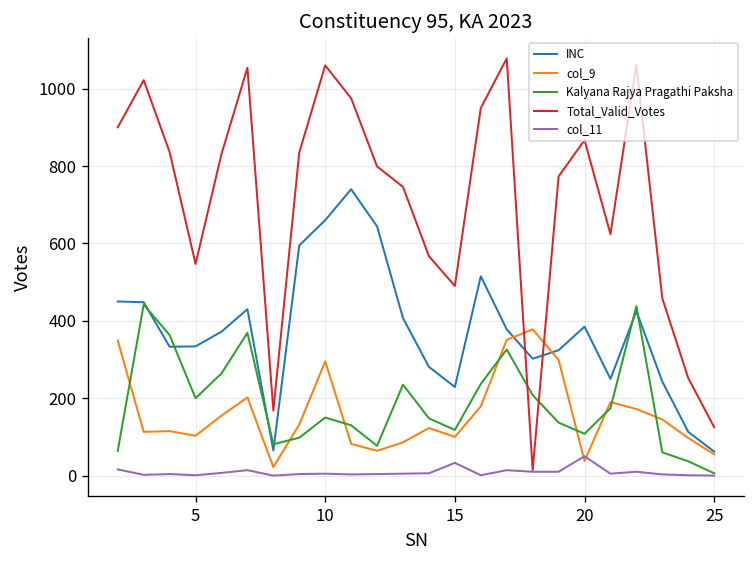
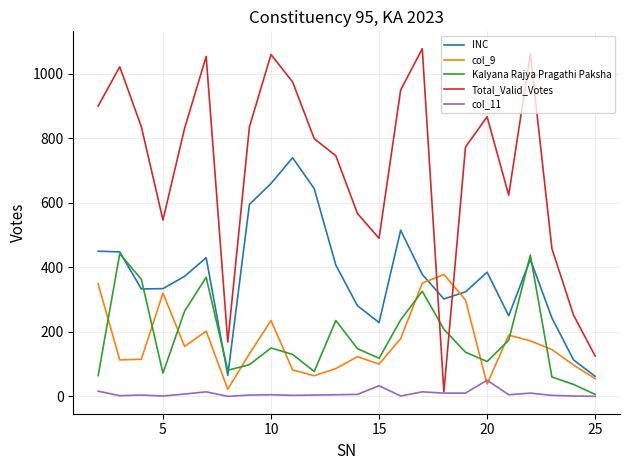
col_9, 5: 100 -> 320
Kalyana Rajya Pragathi Paksha, 5: 200 -> 70
col_9, 10: 300 -> 240
